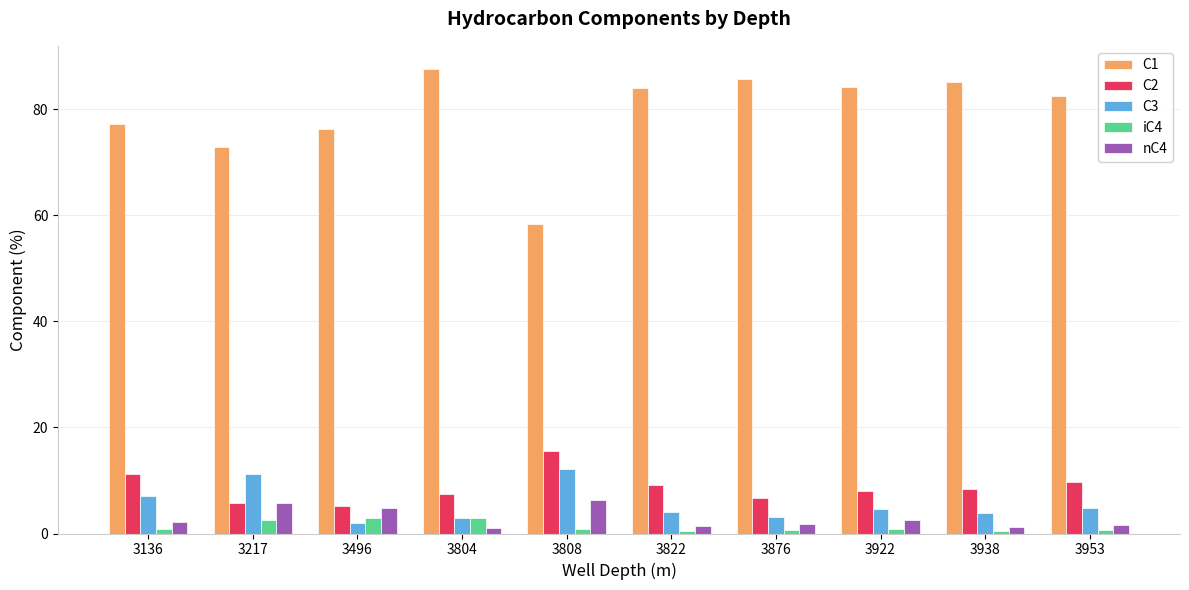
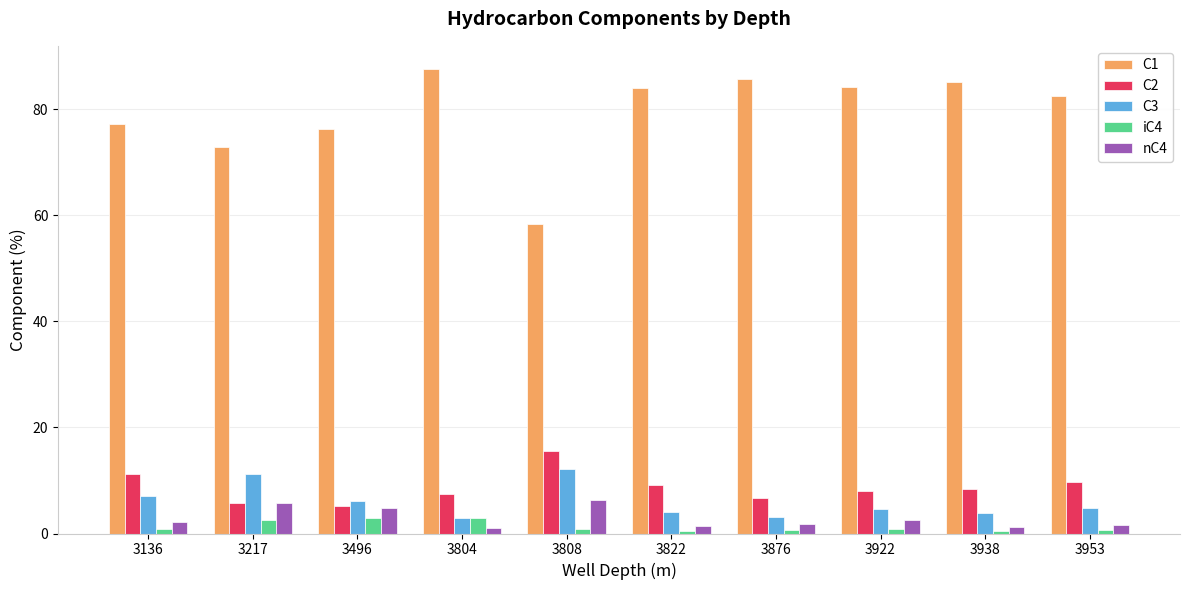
C3, 3496: 2 -> 6
